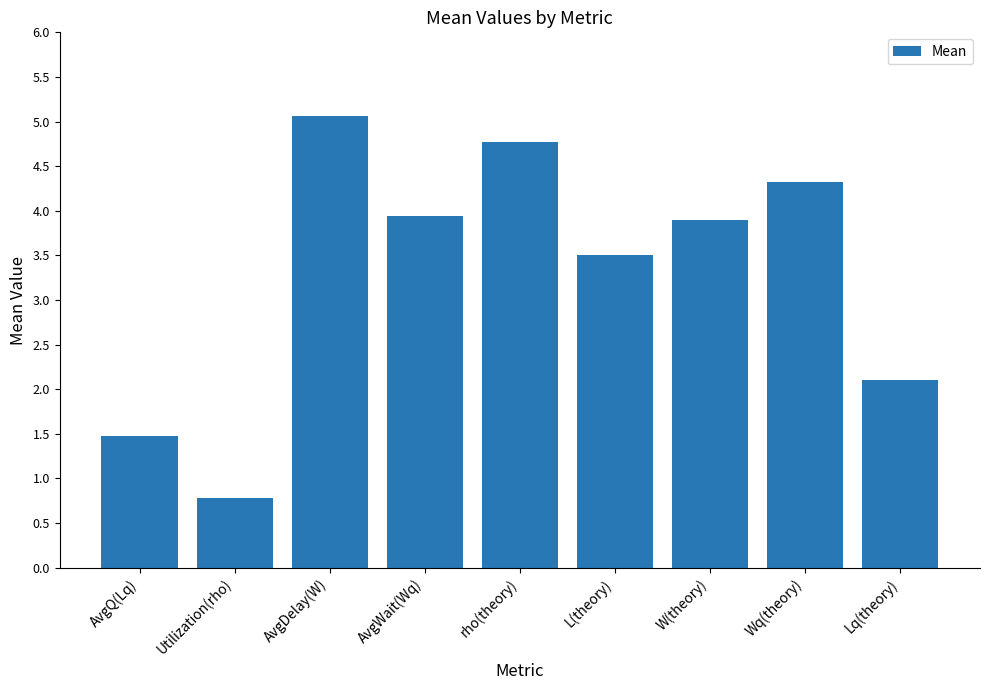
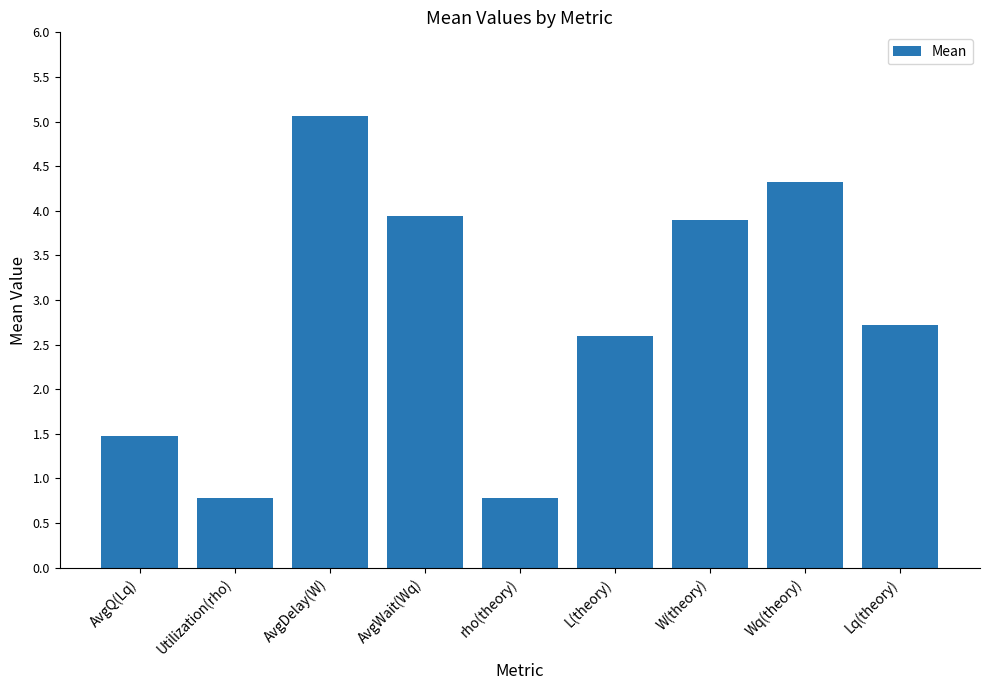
rho(theory): 4.8 -> 0.8
L(theory): 3.5 -> 2.6
Lq(theory): 2.1 -> 2.7
